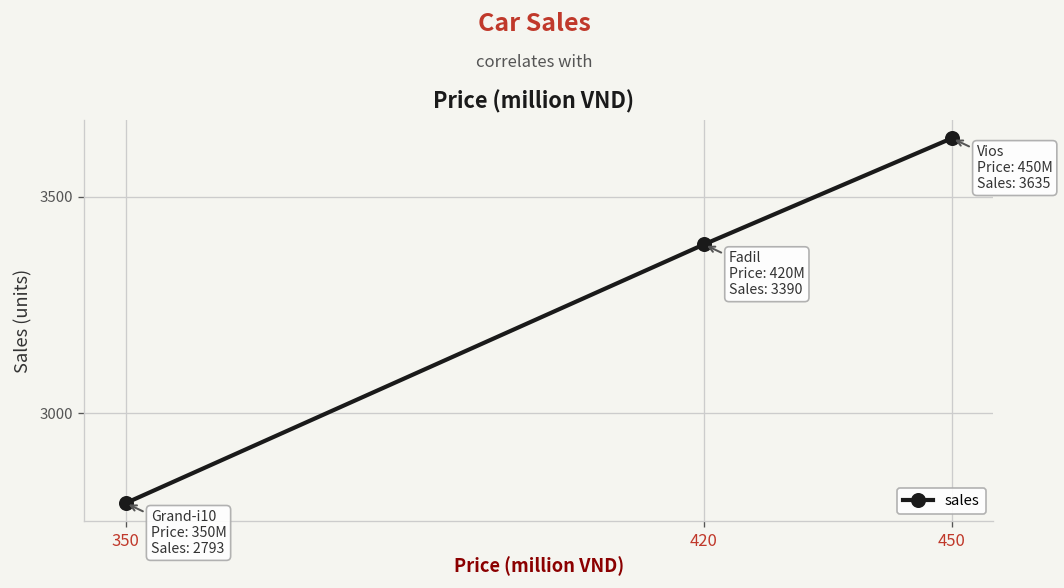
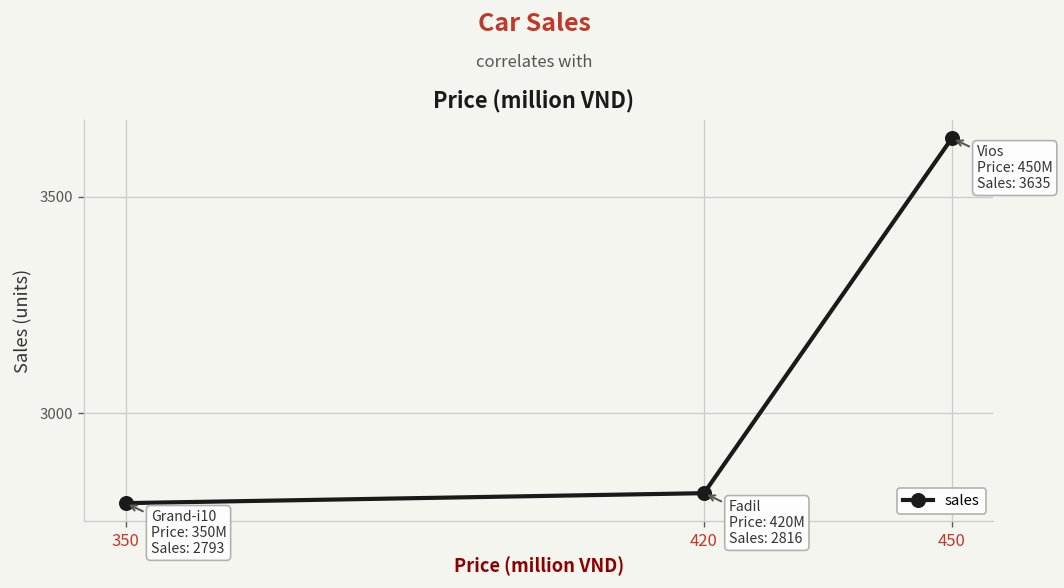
420: 3390 -> 2816
